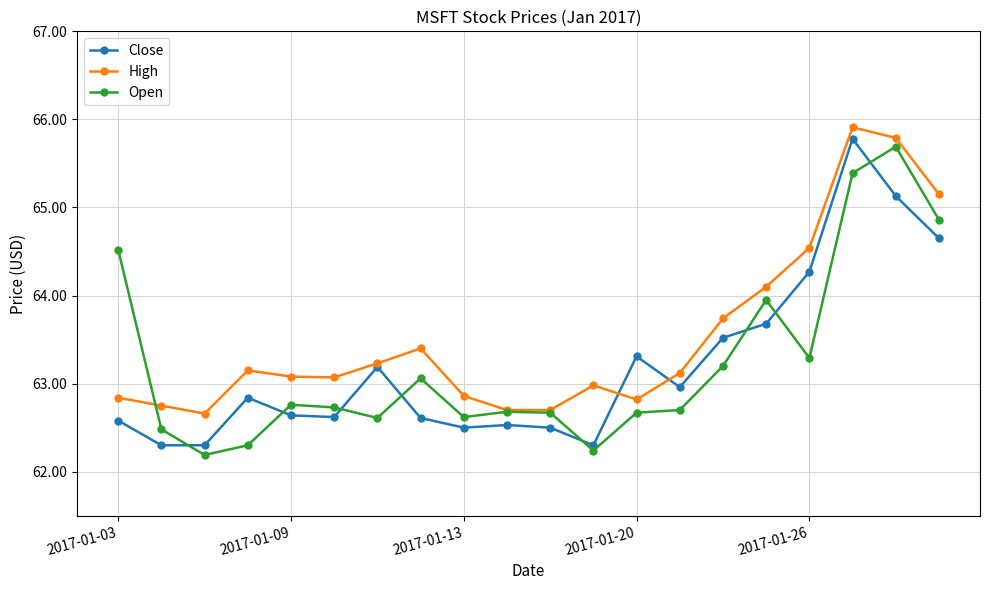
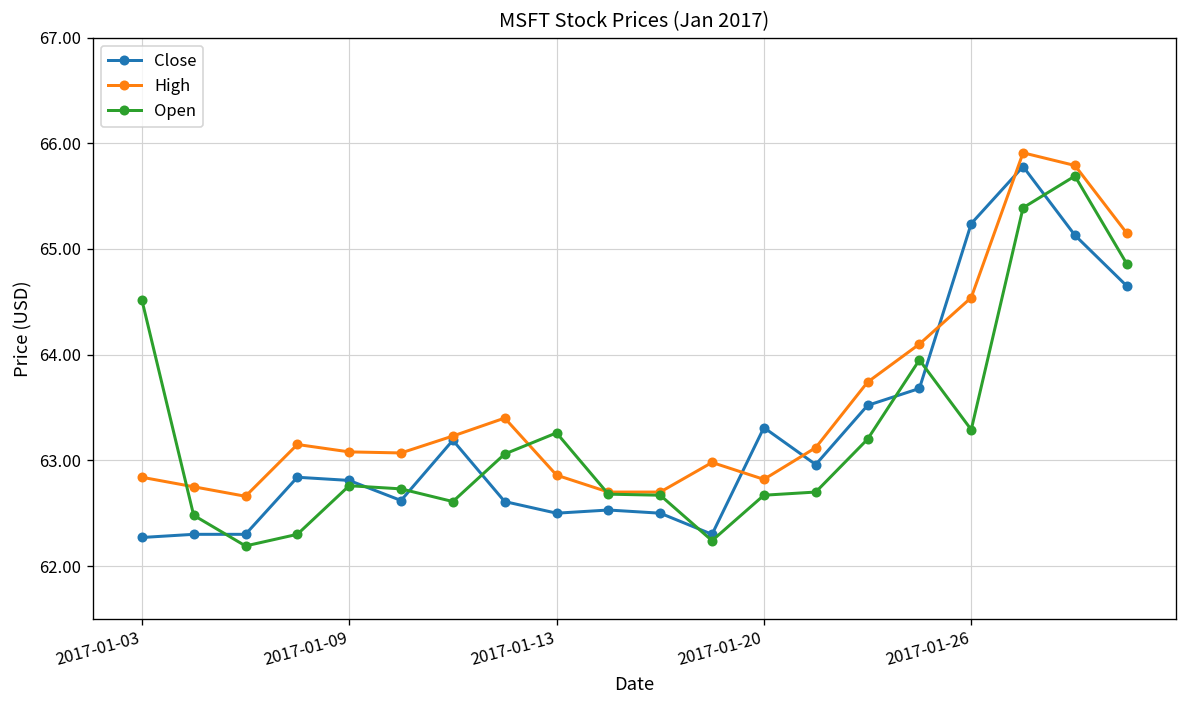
Close, 2017-01-03: 62.6 -> 62.3
Close, 2017-01-09: 62.6 -> 62.8
Open, 2017-01-13: 62.6 -> 63.3
Close, 2017-01-26: 64.3 -> 65.2
